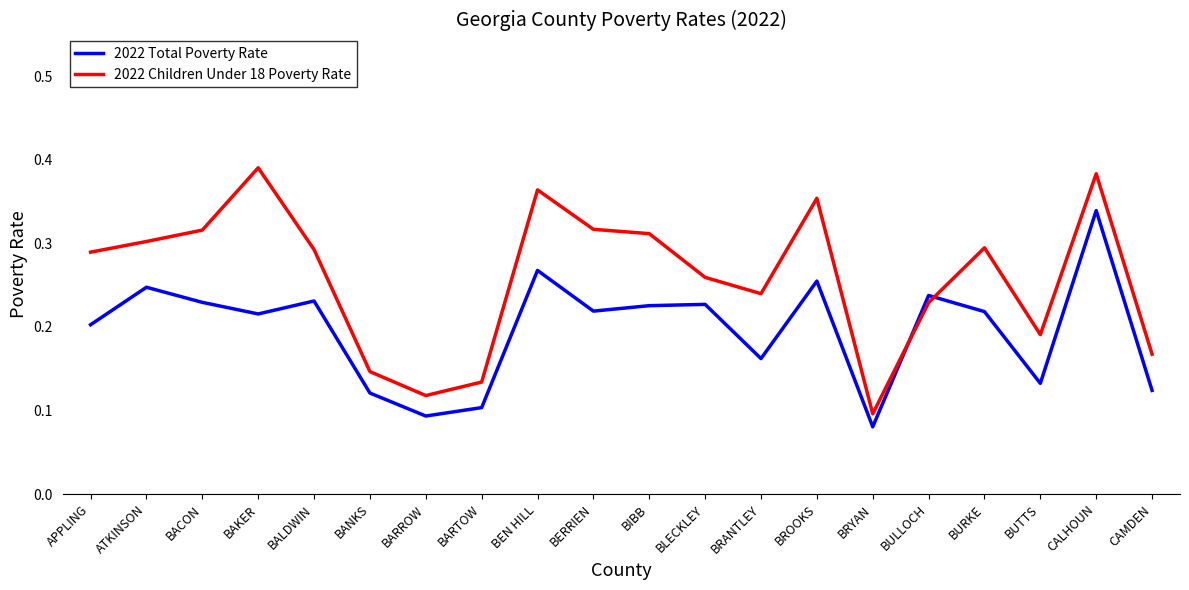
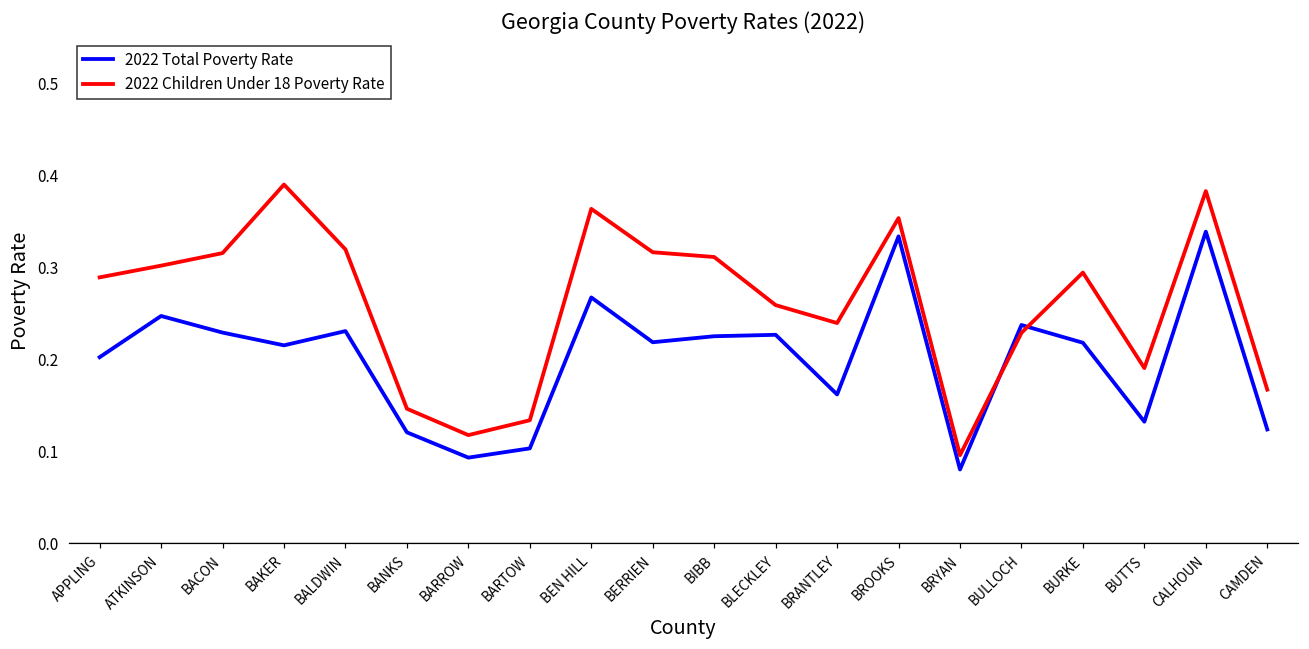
2022 Children Under 18 Poverty Rate, BALDWIN: 0.29 -> 0.32
2022 Total Poverty Rate, BROOKS: 0.25 -> 0.33
